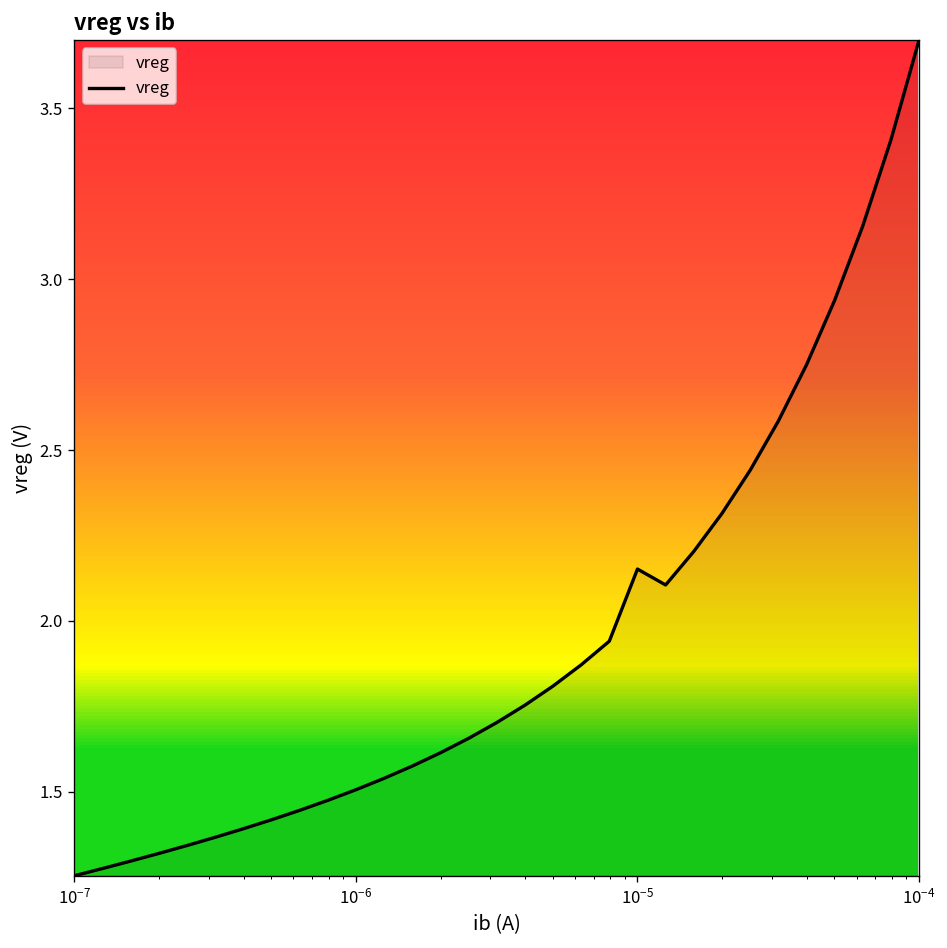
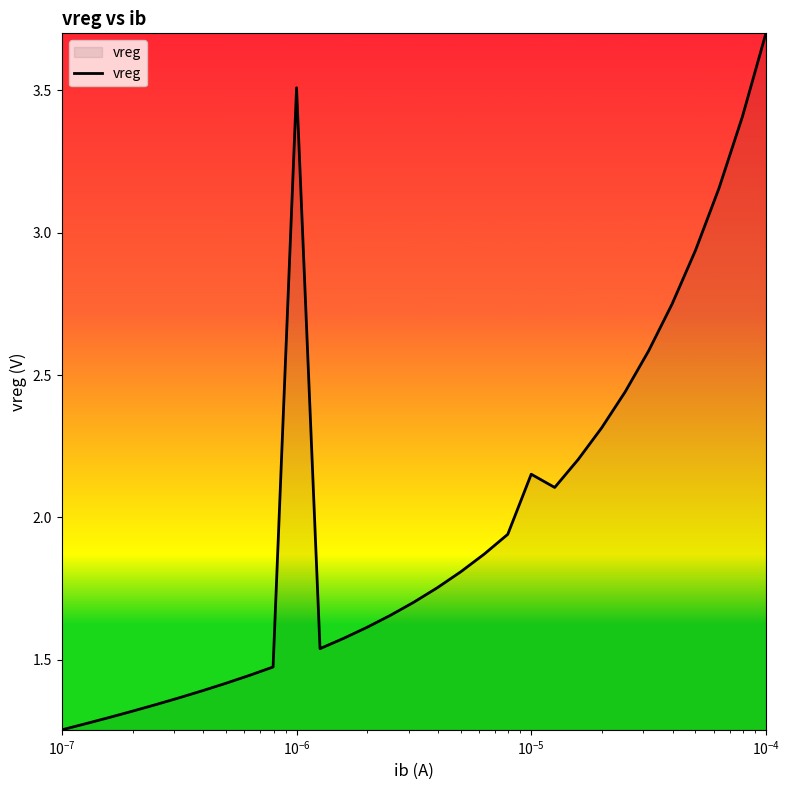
10^-6: 1.51 -> 3.51
